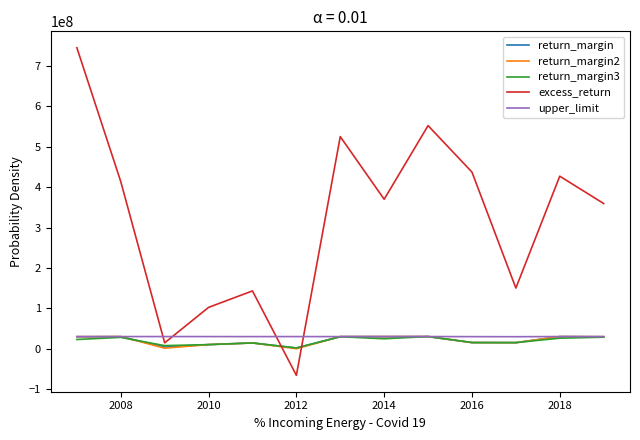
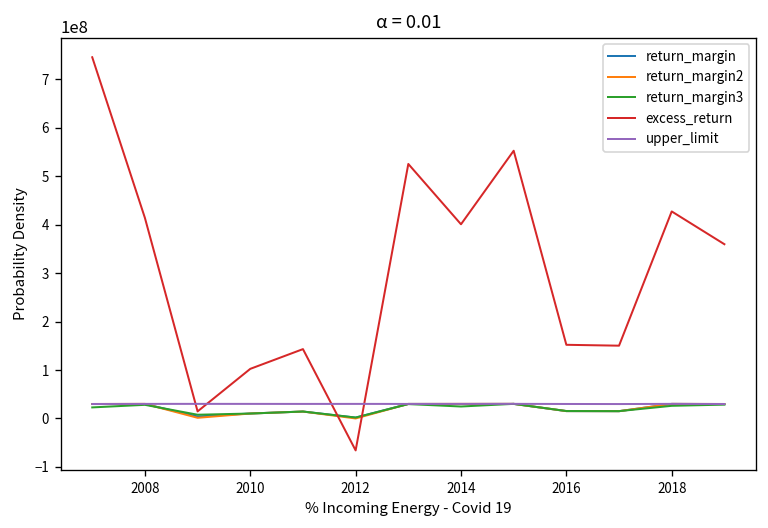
excess_return, 2014: 370000000 -> 400000000
excess_return, 2016: 440000000 -> 150000000
